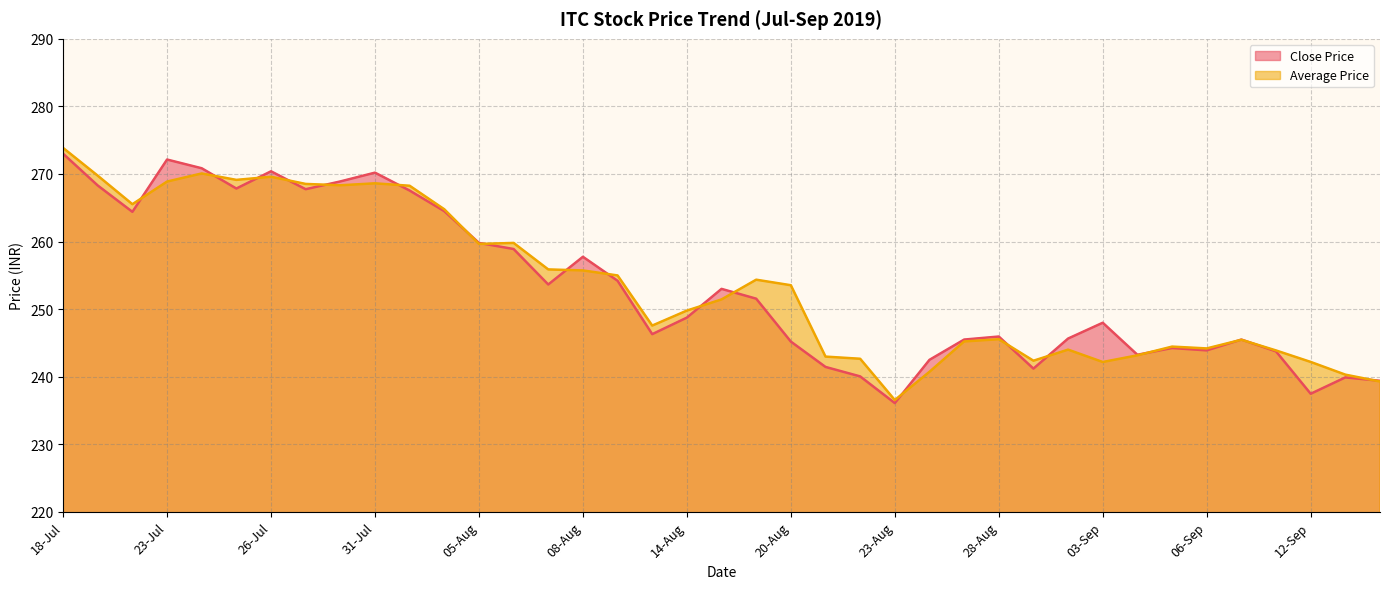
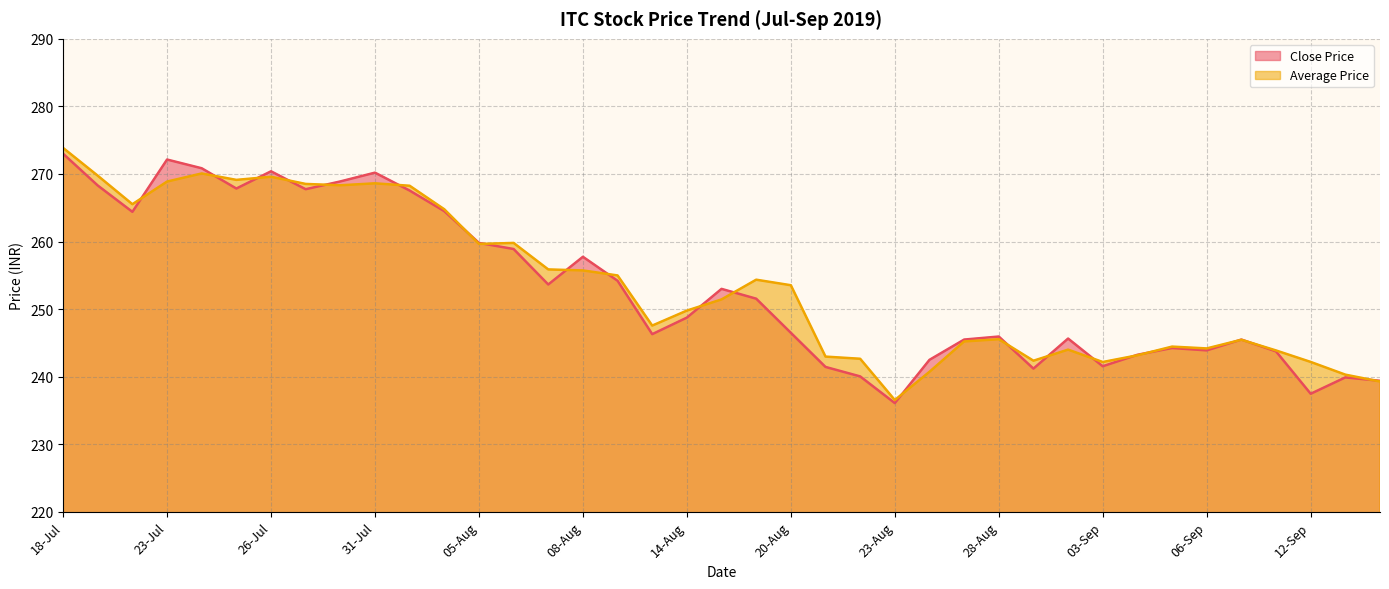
Close Price, 20-Aug: 245 -> 247
Close Price, 03-Sep: 248 -> 242
